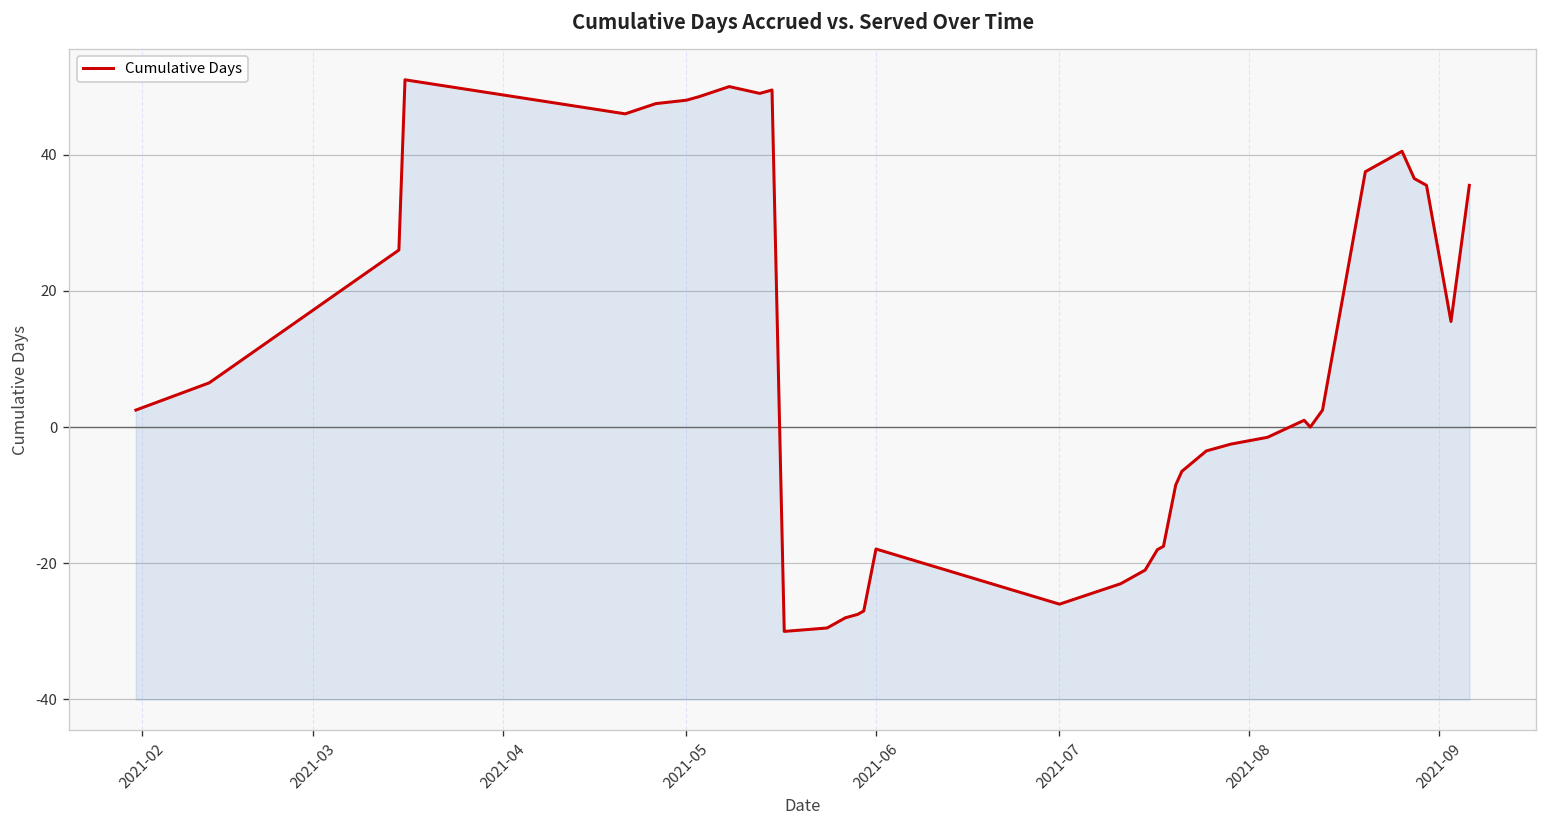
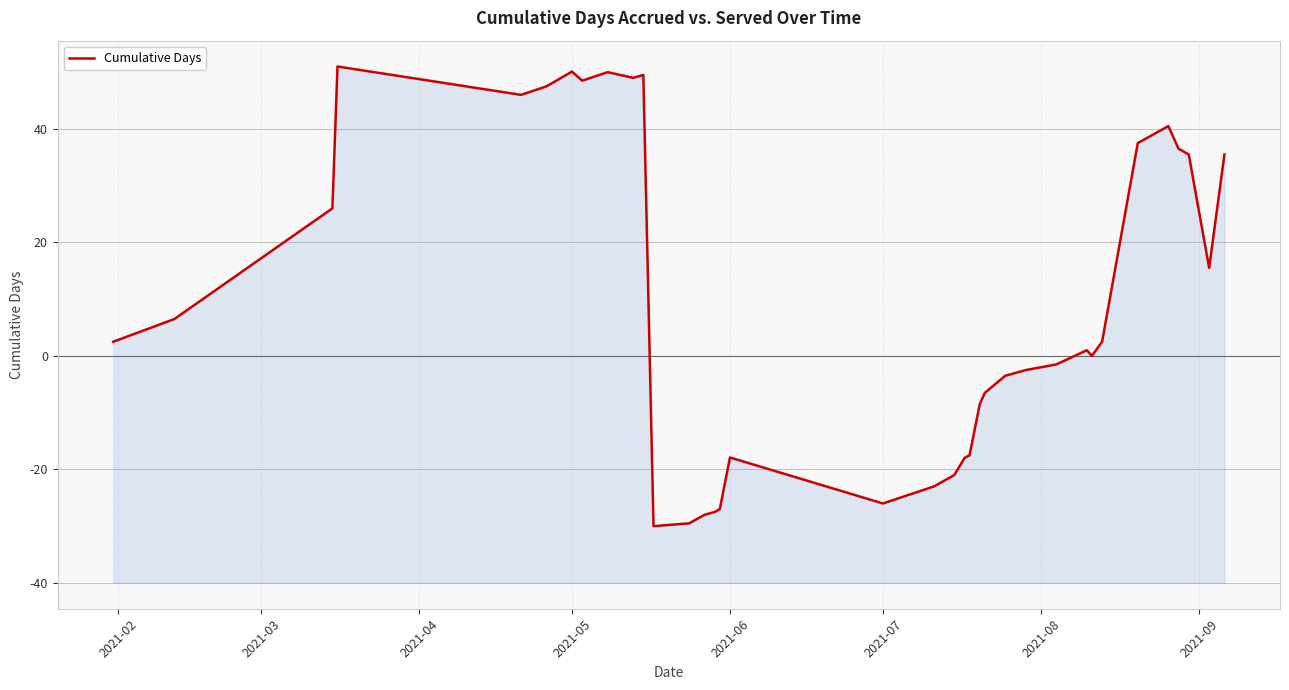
2021-05: 48 -> 50
